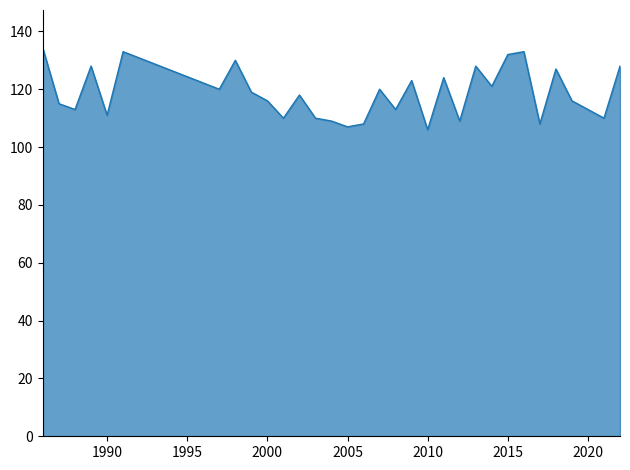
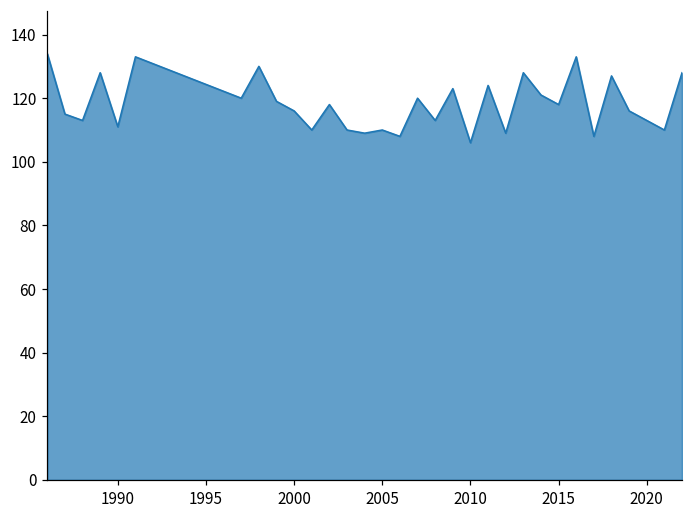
2005: 107 -> 110
2015: 132 -> 118
